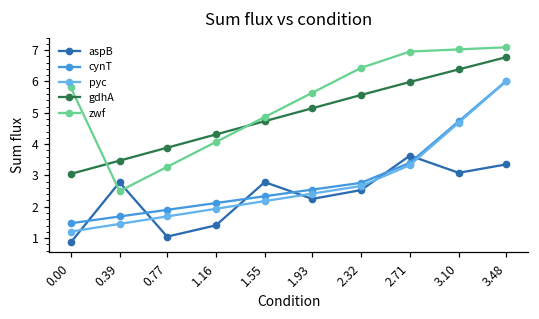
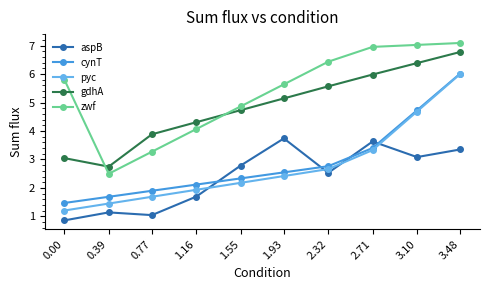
aspB, 0.39: 2.8 -> 1.1
gdhA, 0.39: 3.5 -> 2.7
aspB, 1.16: 1.4 -> 1.7
aspB, 1.93: 2.3 -> 3.7
